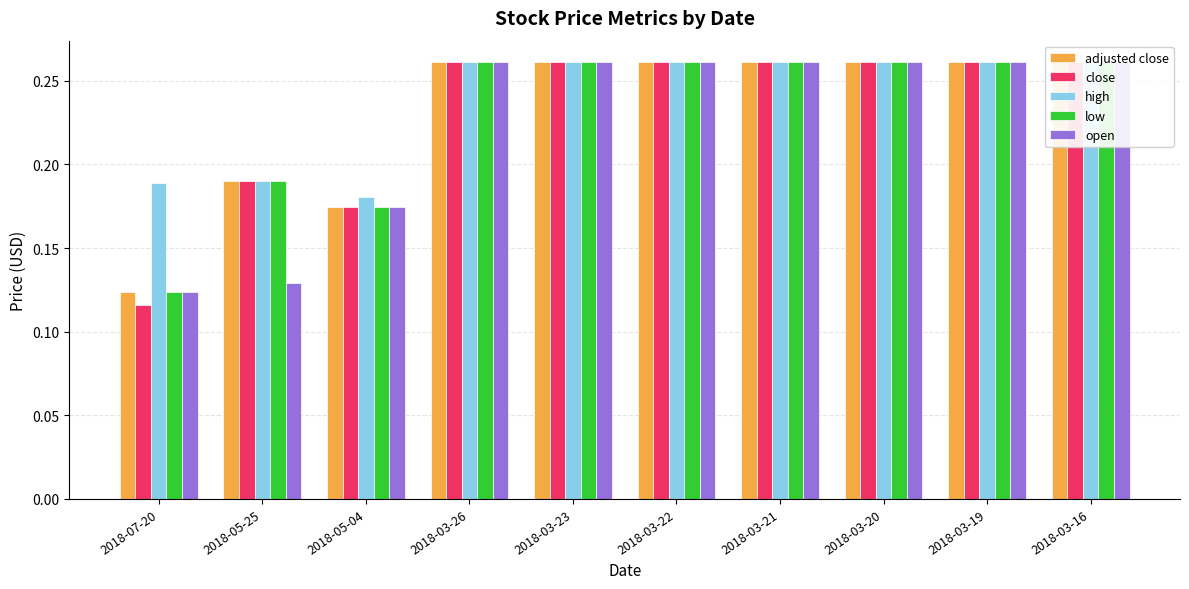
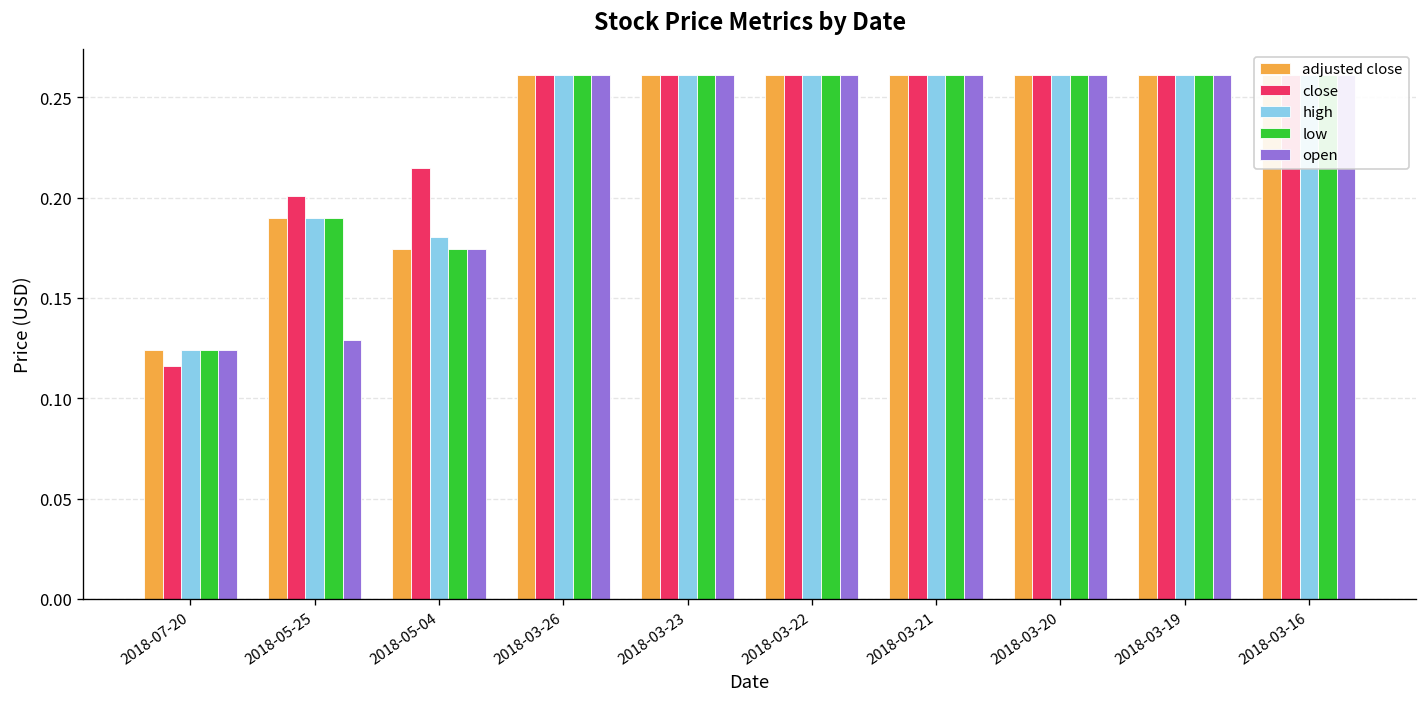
high, 2018-07-20: 0.189 -> 0.124
close, 2018-05-25: 0.190 -> 0.201
close, 2018-05-04: 0.175 -> 0.215
